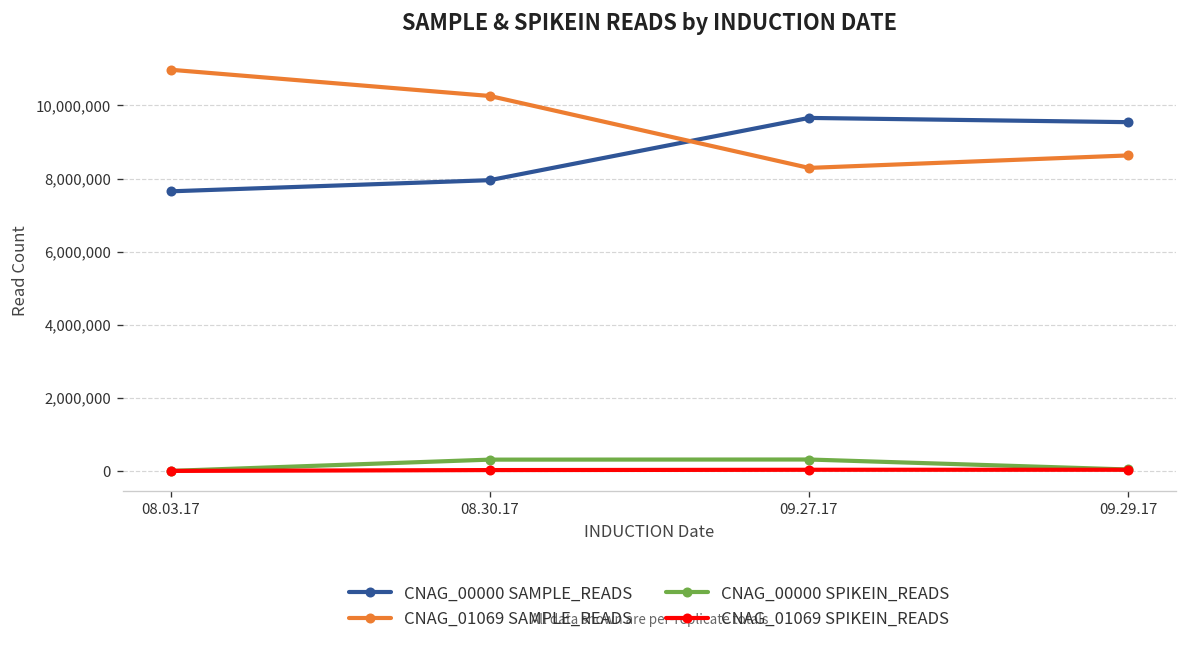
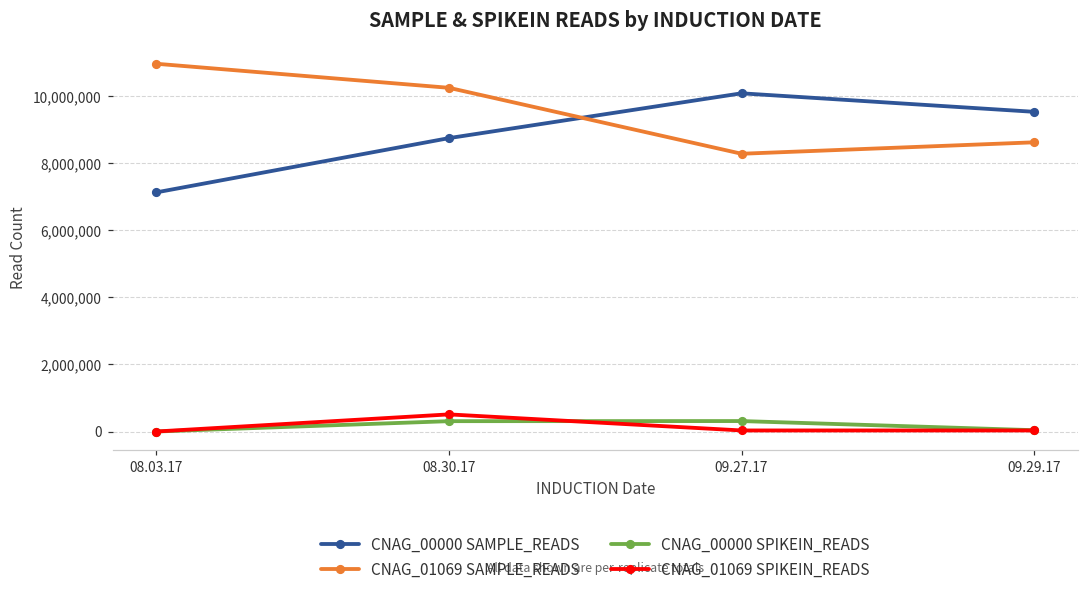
CNAG_00000 SAMPLE_READS, 08.03.17: 7,600,000 -> 7,100,000
CNAG_00000 SAMPLE_READS, 08.30.17: 8,000,000 -> 8,800,000
CNAG_01069 SPIKEIN_READS, 08.30.17: 0 -> 500,000
CNAG_00000 SAMPLE_READS, 09.27.17: 9,700,000 -> 10,100,000
